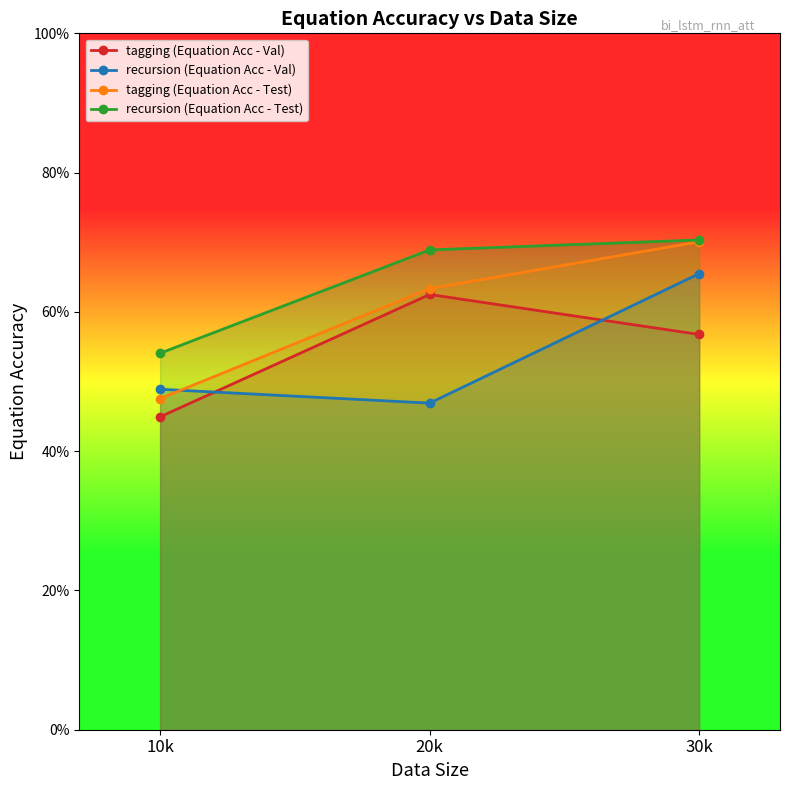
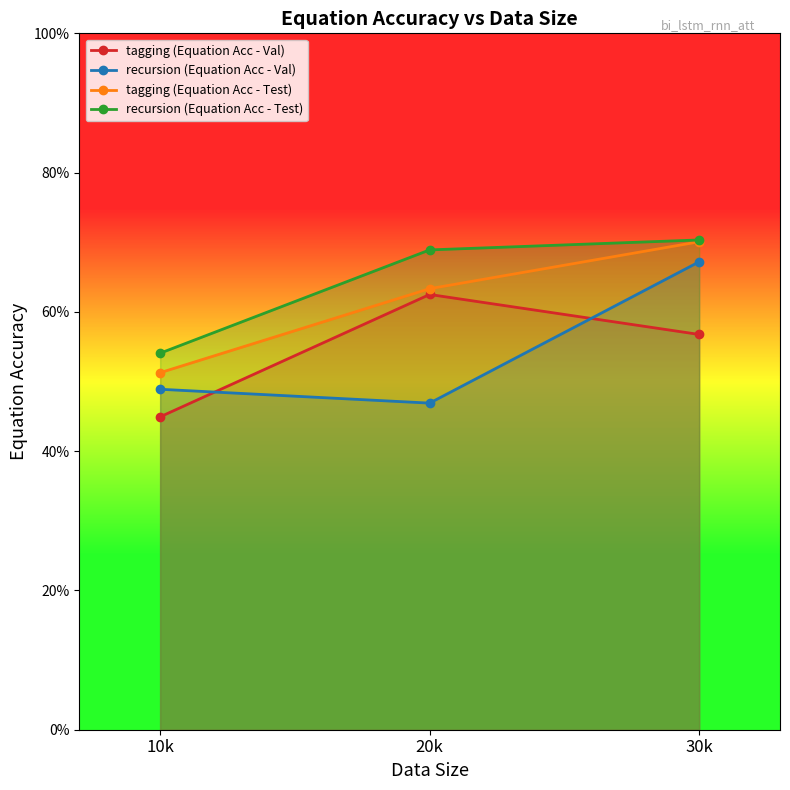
tagging (Equation Acc - Test), 10k: 48% -> 51%
recursion (Equation Acc - Val), 30k: 65% -> 67%
